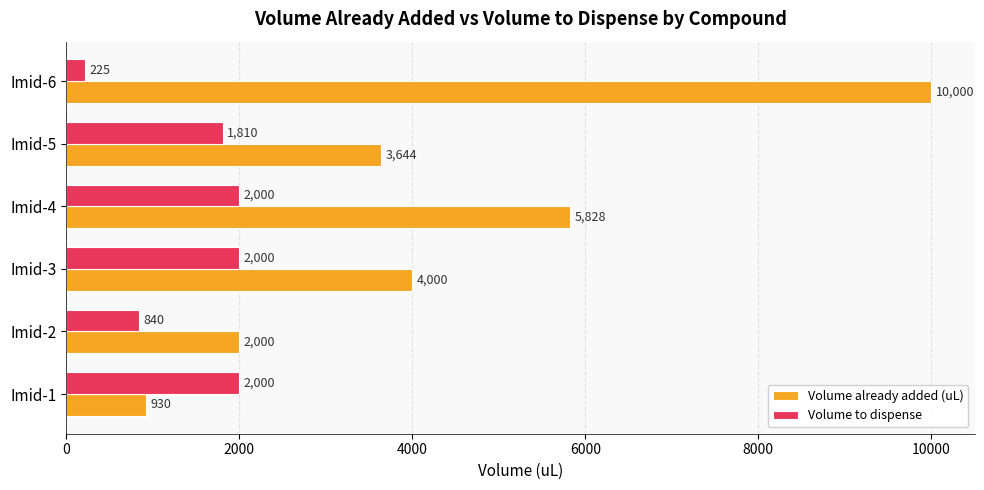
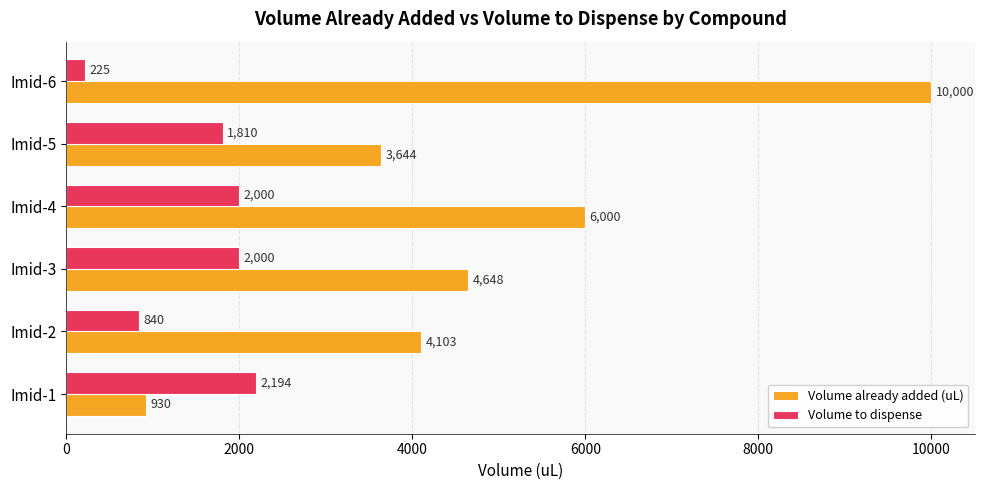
Volume already added (uL), Imid-4: 5,828 -> 6,000
Volume already added (uL), Imid-3: 4,000 -> 4,648
Volume already added (uL), Imid-2: 2,000 -> 4,103
Volume to dispense, Imid-1: 2,000 -> 2,194
